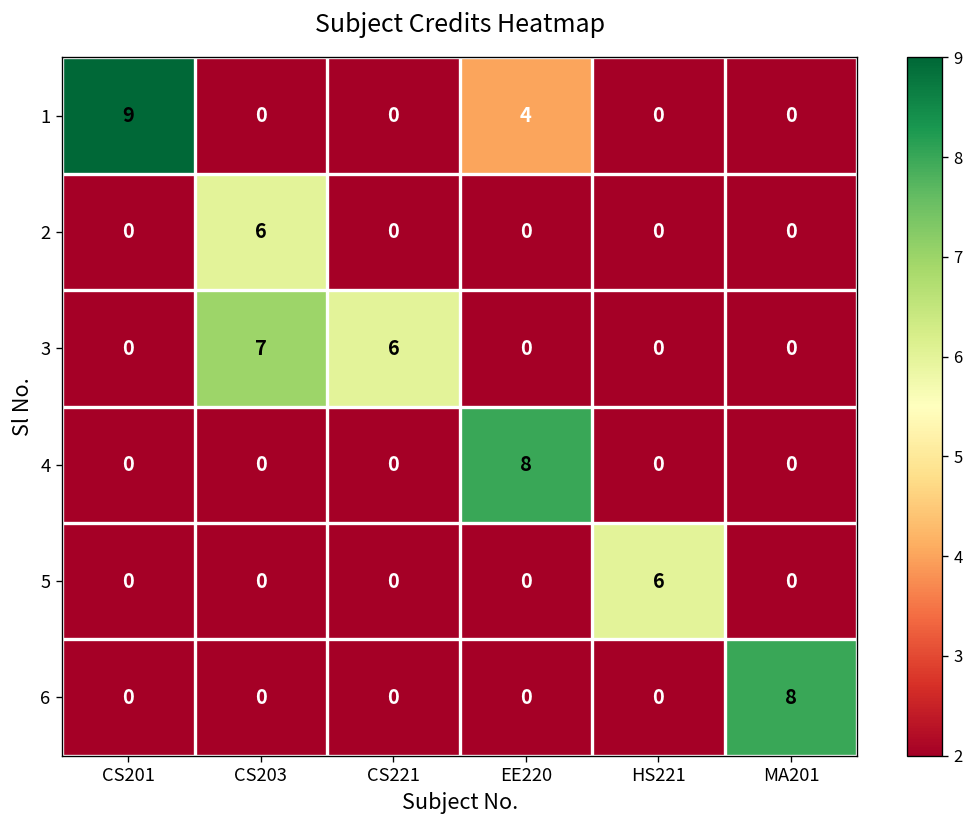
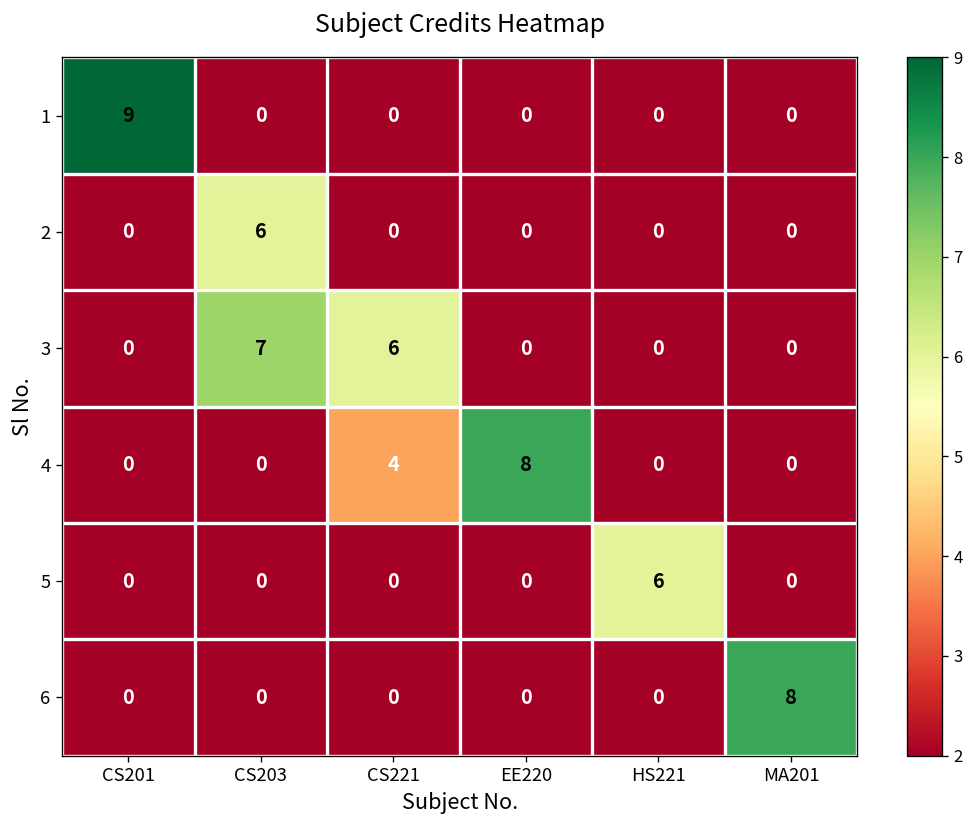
1, EE220: 4 -> 0
4, CS221: 0 -> 4
